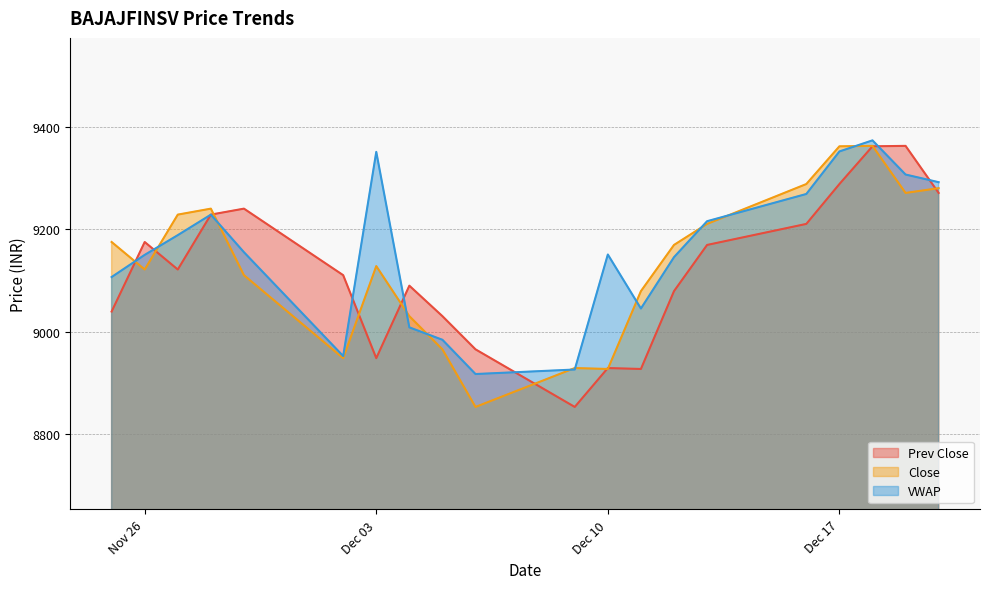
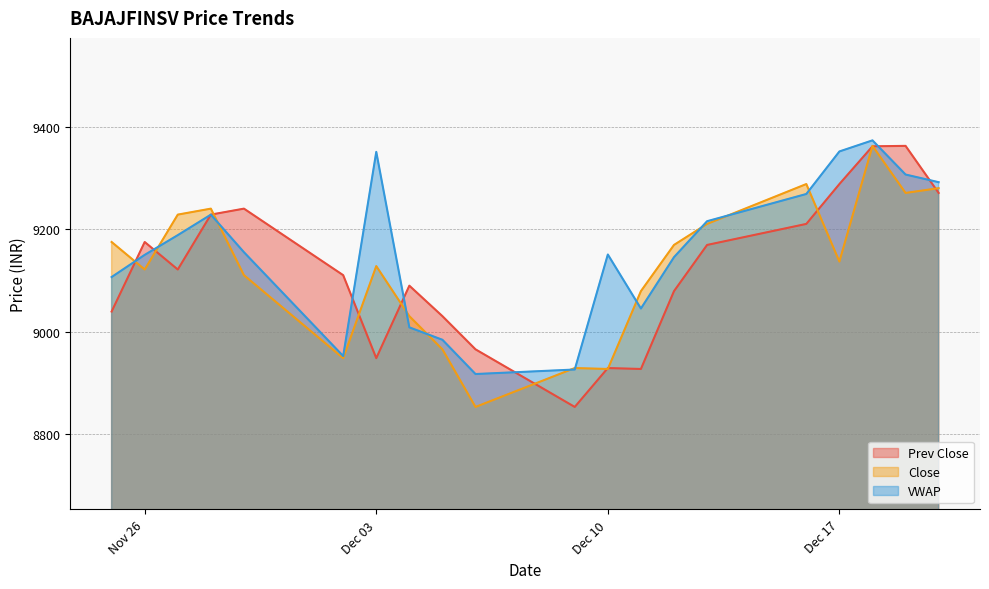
Close, Dec 17: 9360 -> 9140
